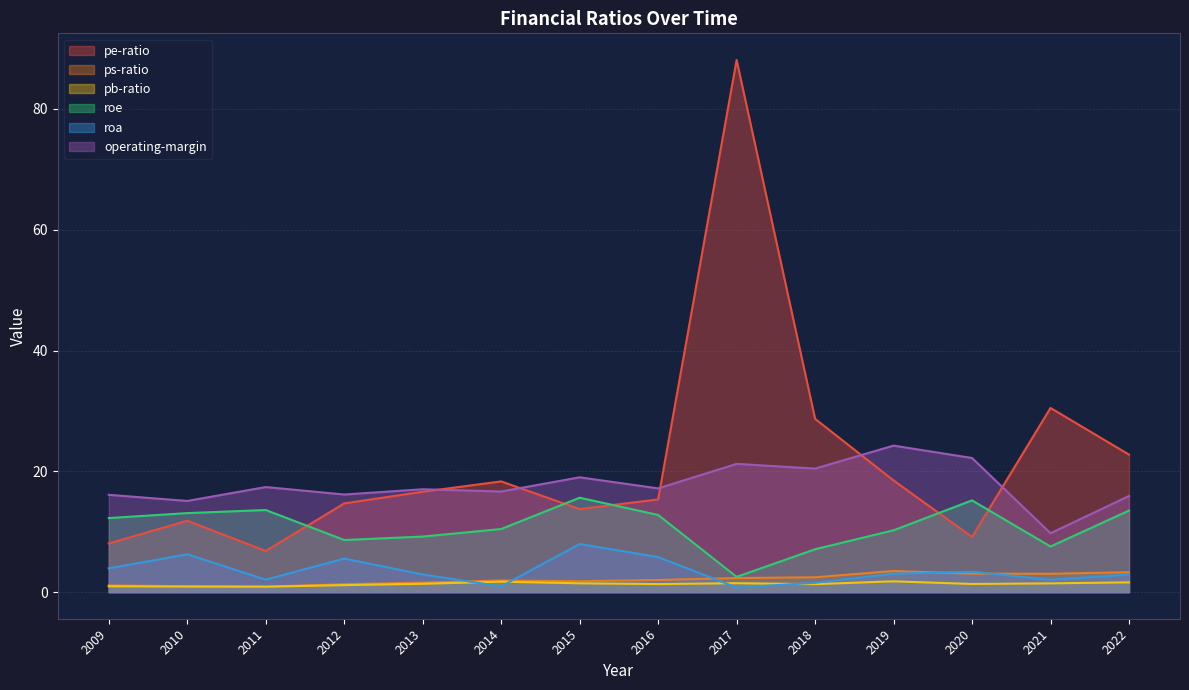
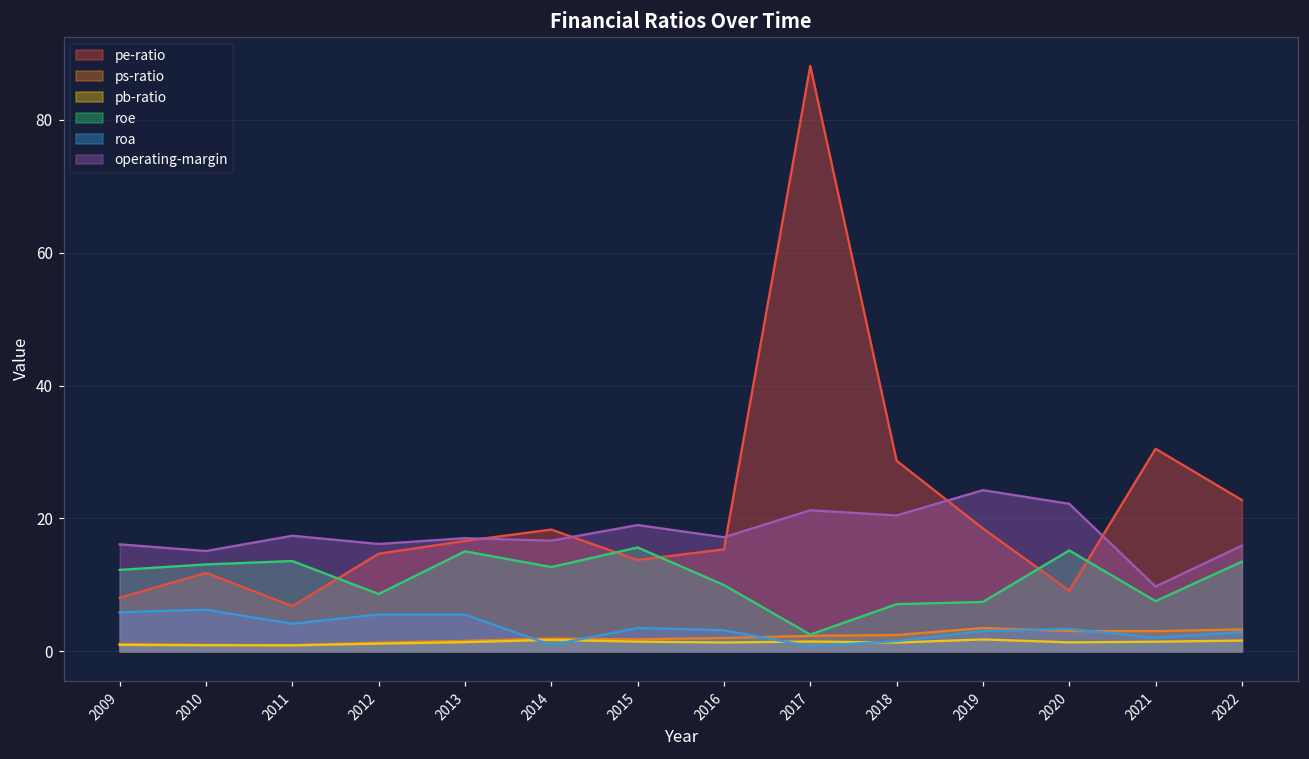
roa, 2009: 4 -> 6
roa, 2011: 2 -> 4
roe, 2013: 9 -> 15
roa, 2013: 3 -> 6
roe, 2014: 10 -> 13
roa, 2015: 8 -> 4
roe, 2016: 13 -> 10
roa, 2016: 6 -> 3
roe, 2019: 10 -> 7
